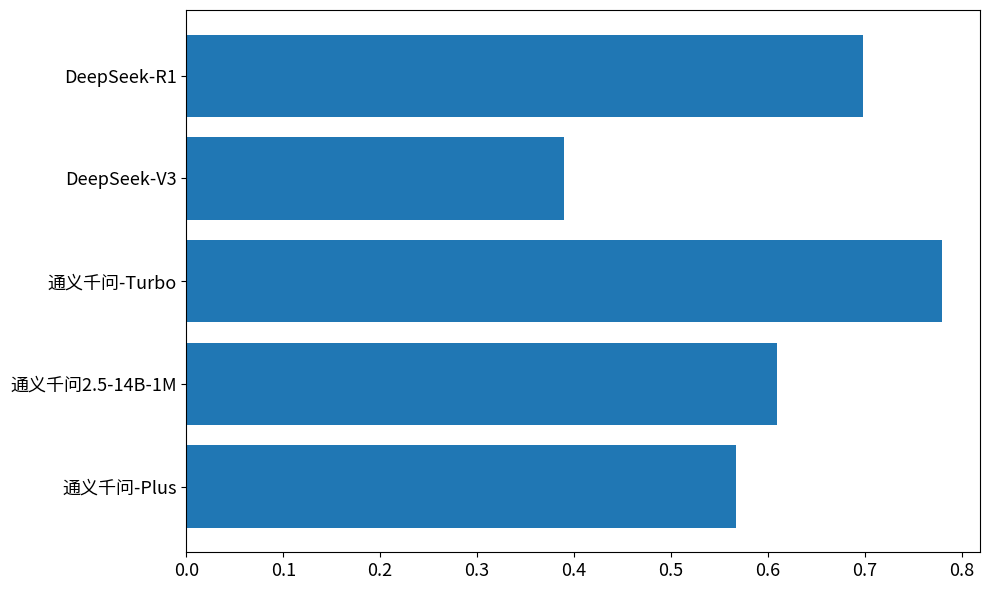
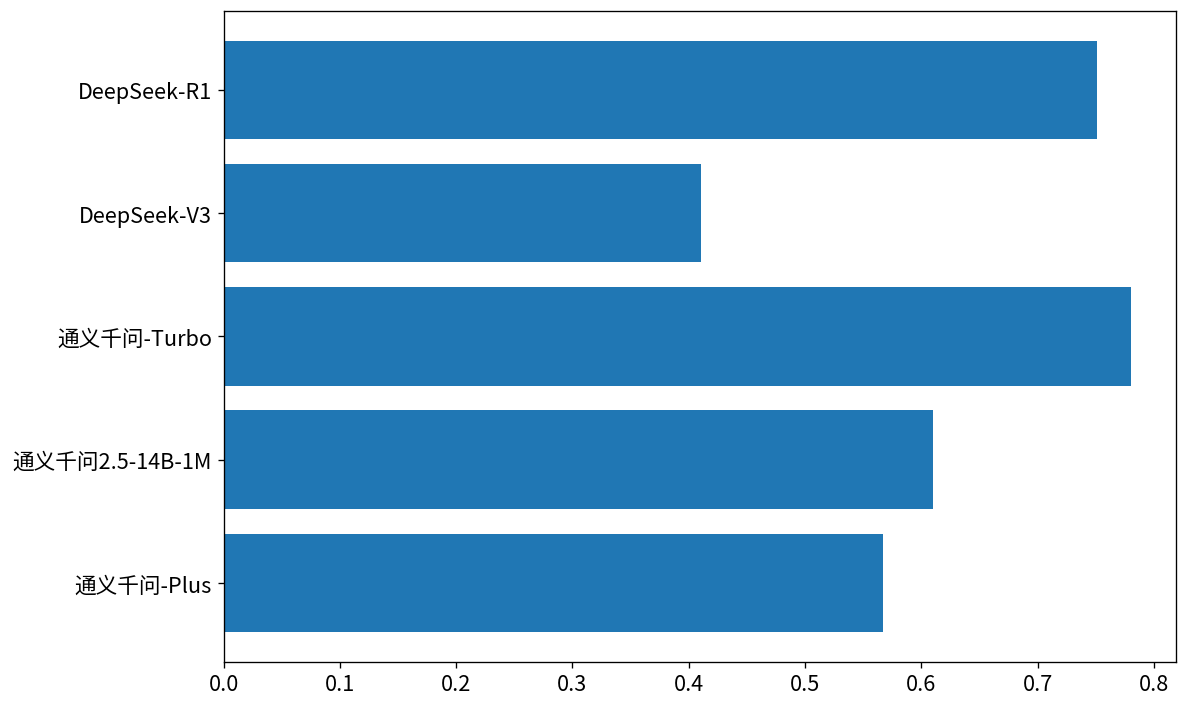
DeepSeek-R1: 0.70 -> 0.75
DeepSeek-V3: 0.39 -> 0.41
